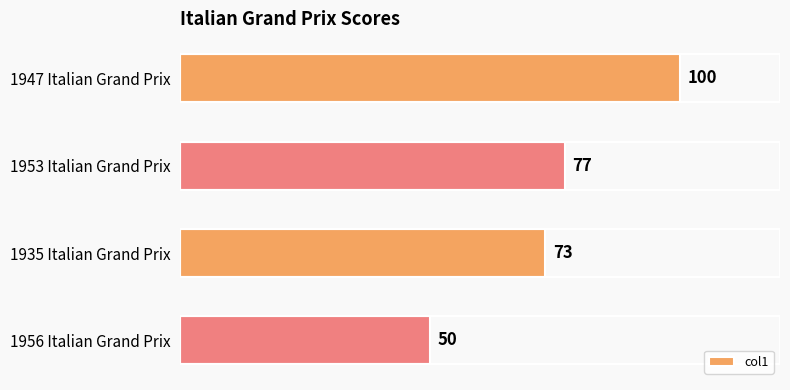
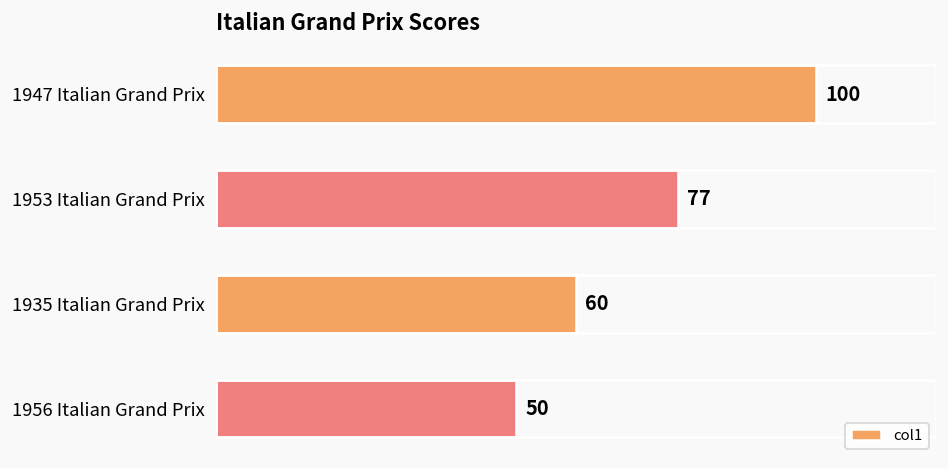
1935 Italian Grand Prix: 73 -> 60
